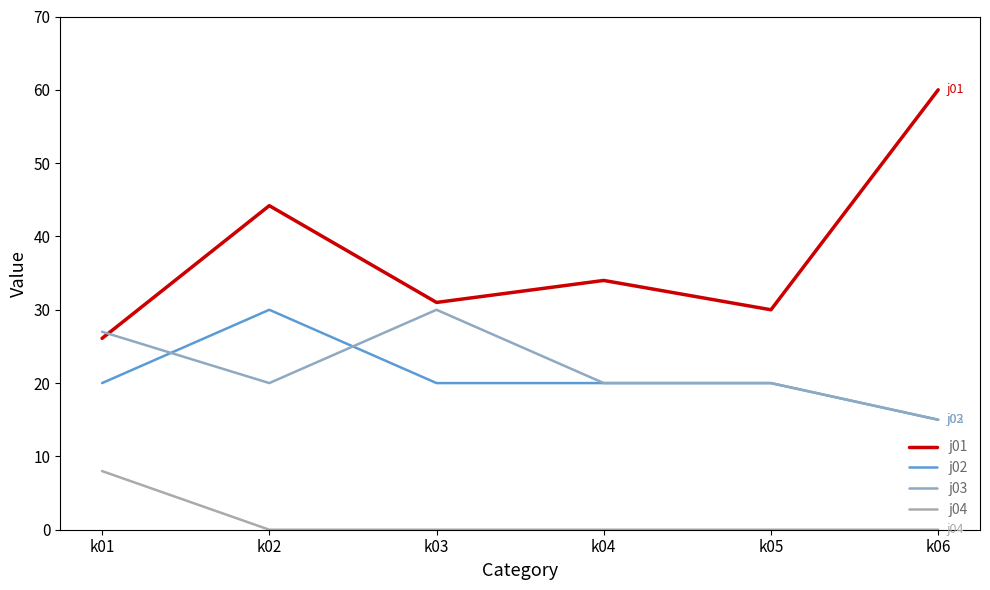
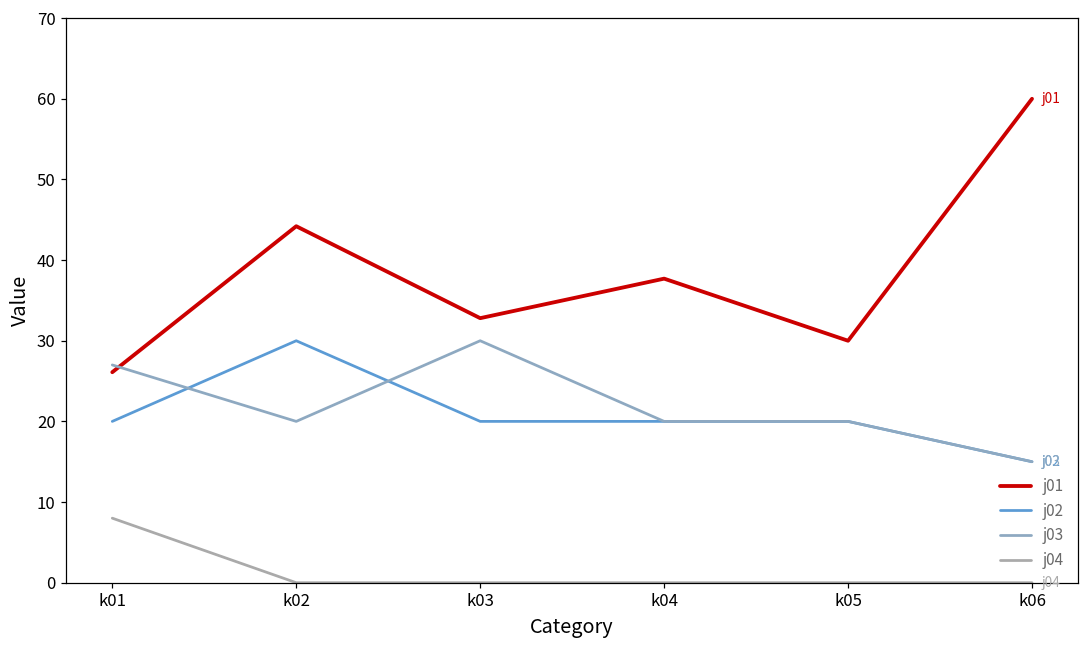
j01, k03: 31 -> 33
j01, k04: 34 -> 38
